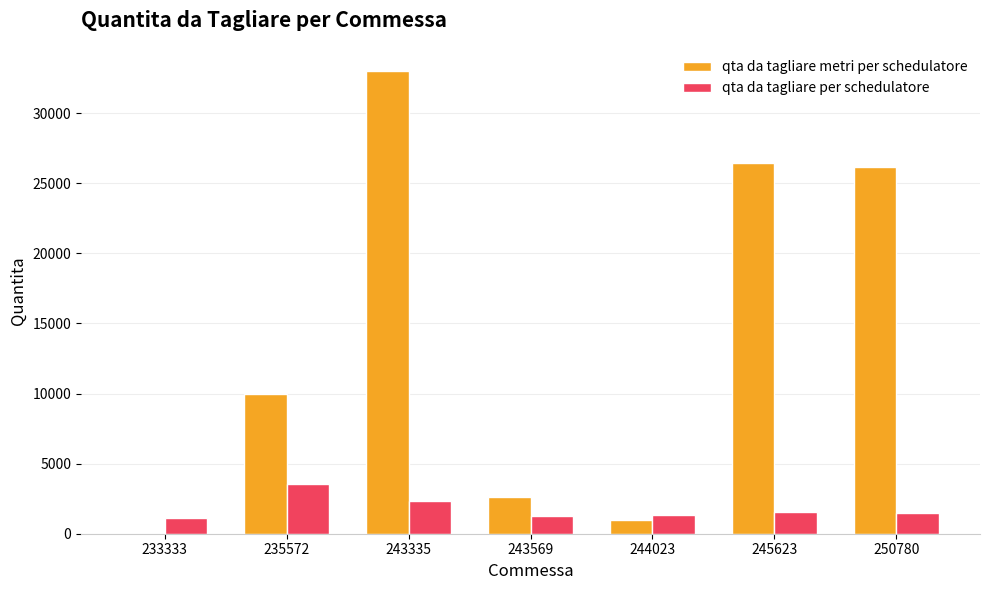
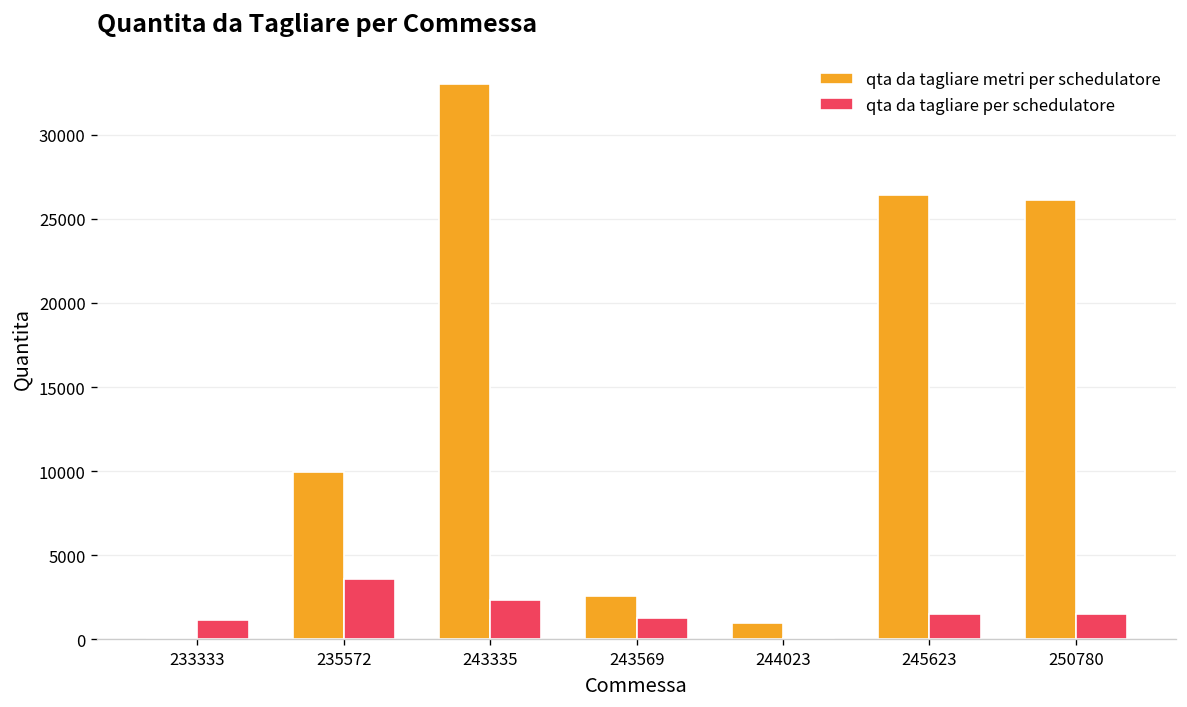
qta da tagliare per schedulatore, 244023: 1400 -> 100
